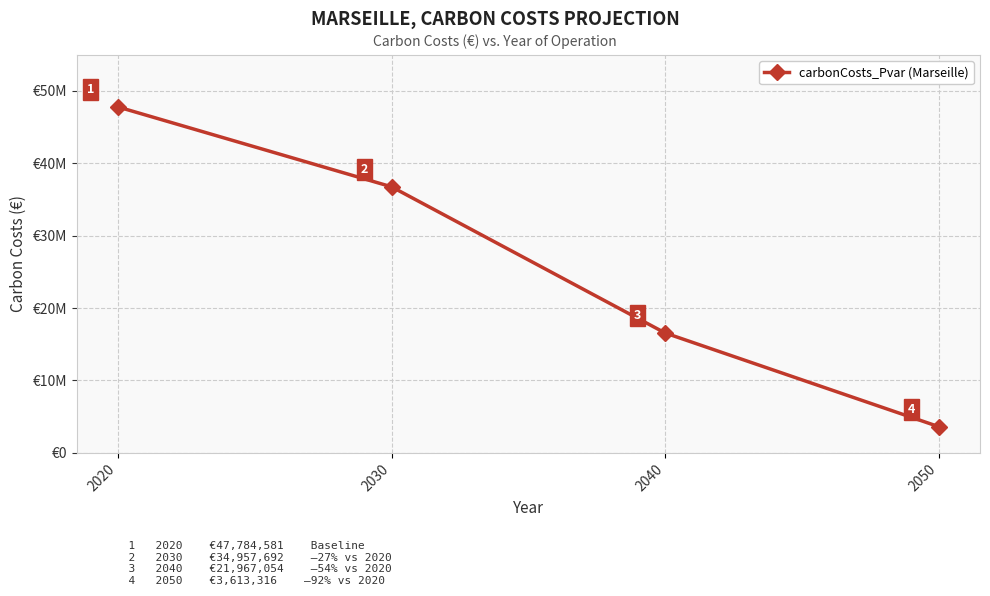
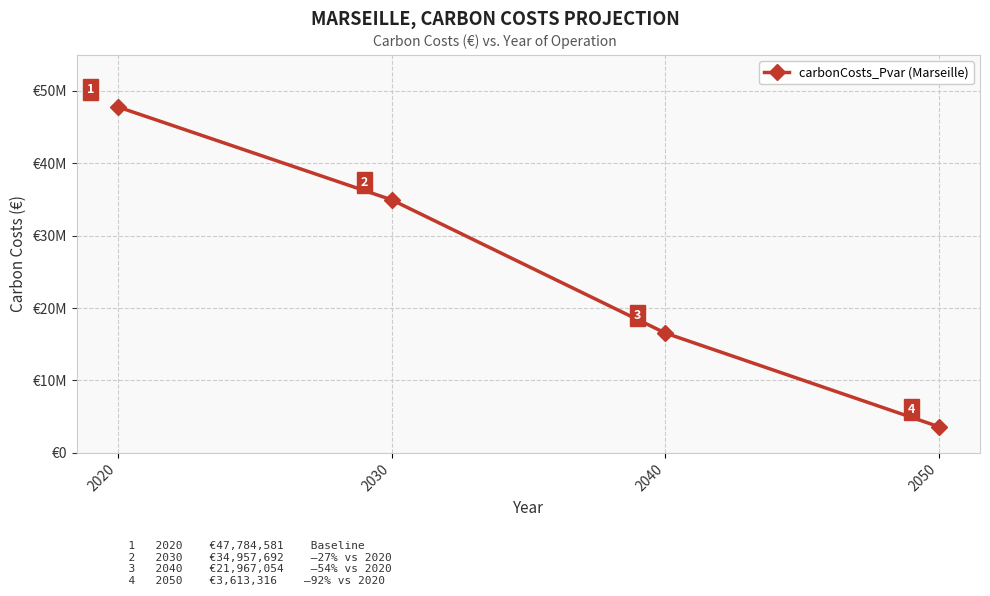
2030: €37000000 -> €35000000
